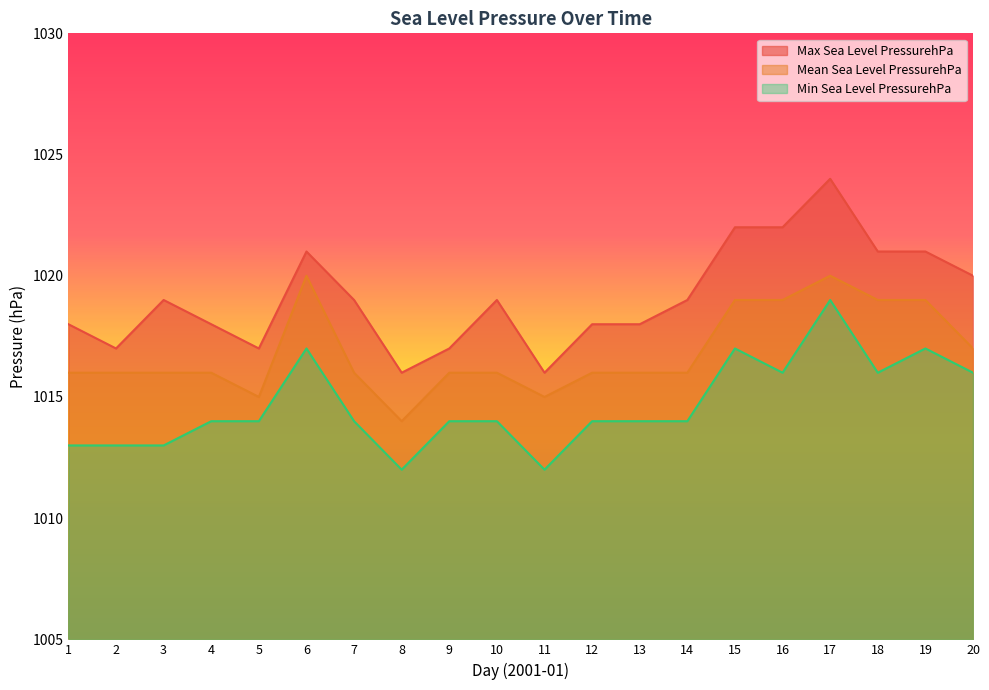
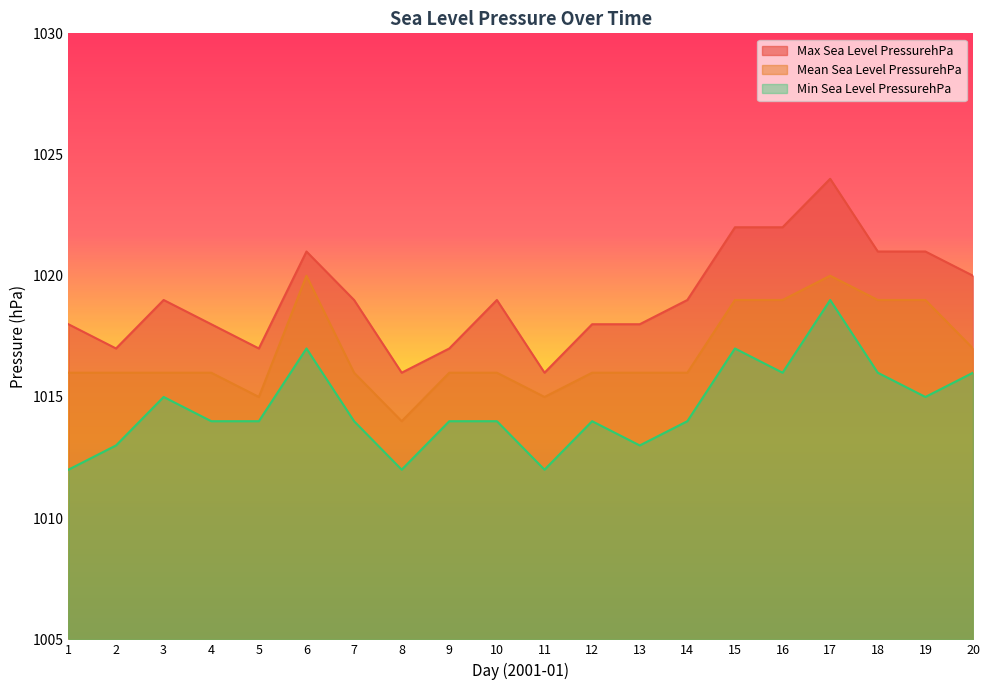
Min Sea Level PressurehPa, 1: 1013 -> 1012
Min Sea Level PressurehPa, 3: 1013 -> 1015
Min Sea Level PressurehPa, 13: 1014 -> 1013
Min Sea Level PressurehPa, 19: 1017 -> 1015
